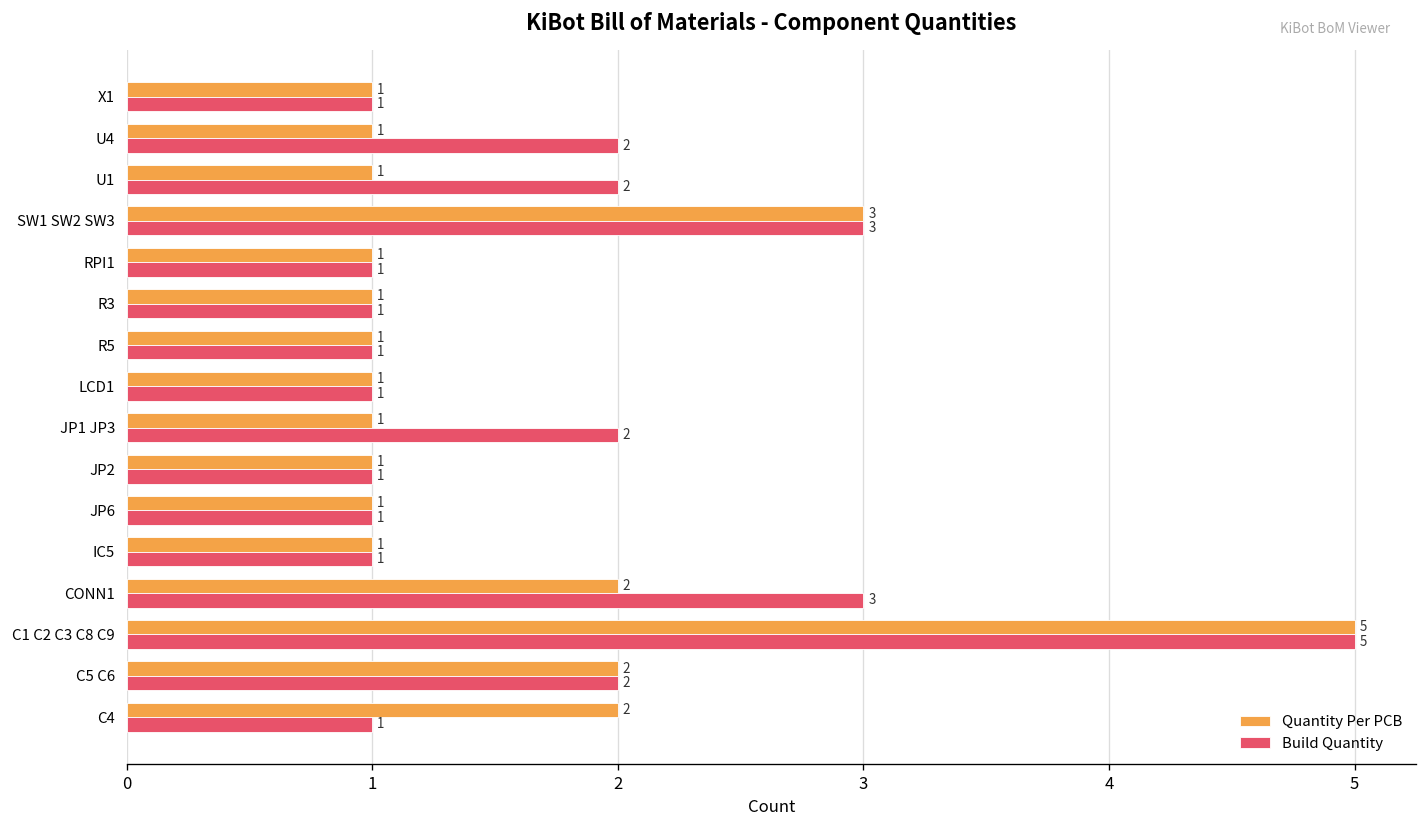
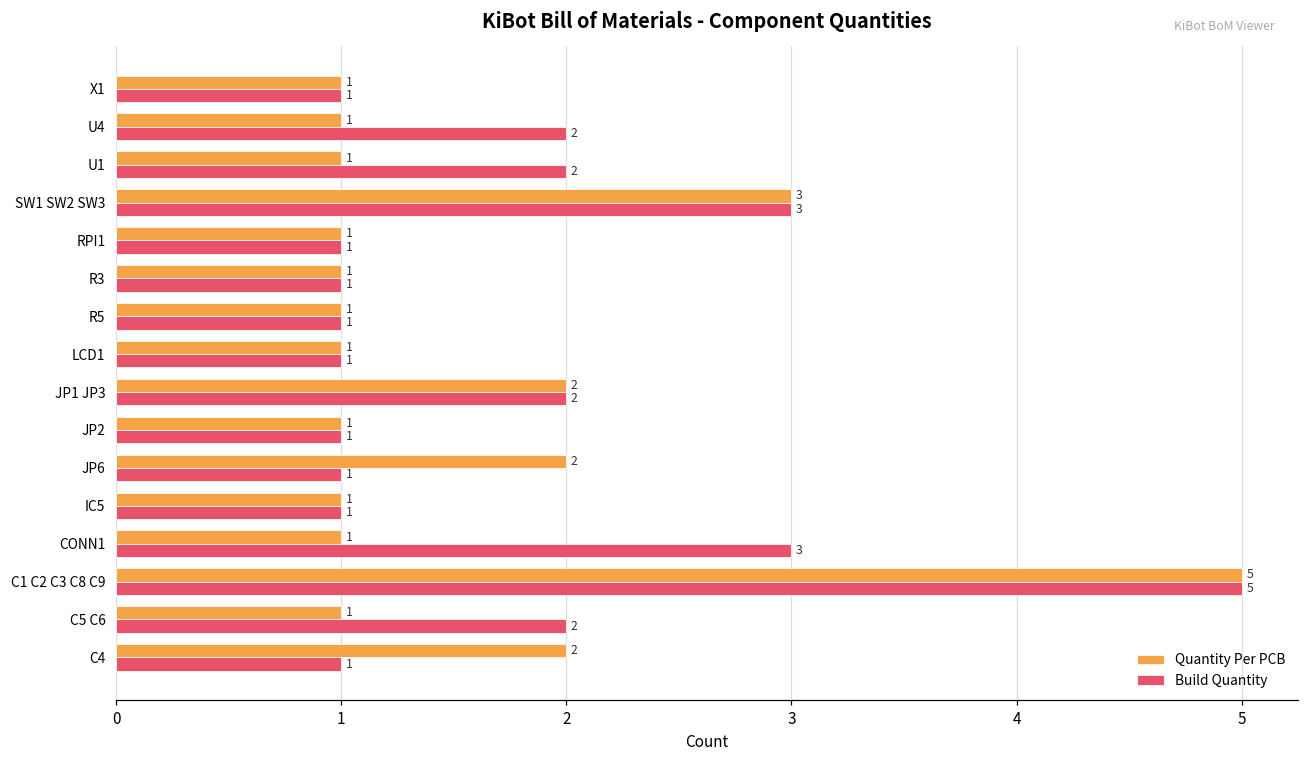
Quantity Per PCB, JP1 JP3: 1 -> 2
Quantity Per PCB, JP6: 1 -> 2
Quantity Per PCB, CONN1: 2 -> 1
Quantity Per PCB, C5 C6: 2 -> 1
